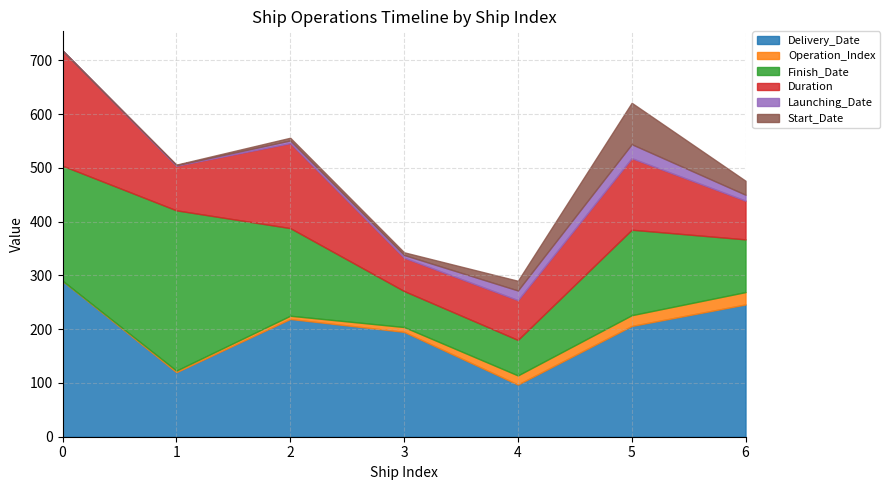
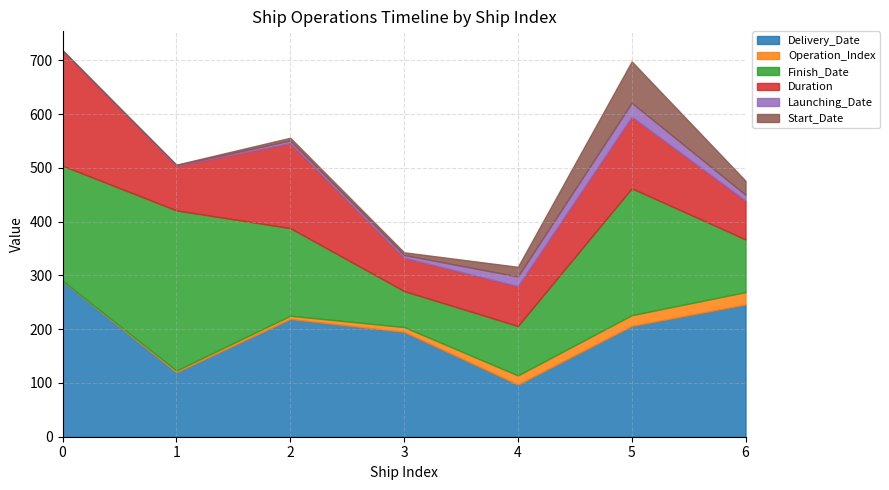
Finish_Date, 4: 70 -> 90
Finish_Date, 5: 160 -> 240
